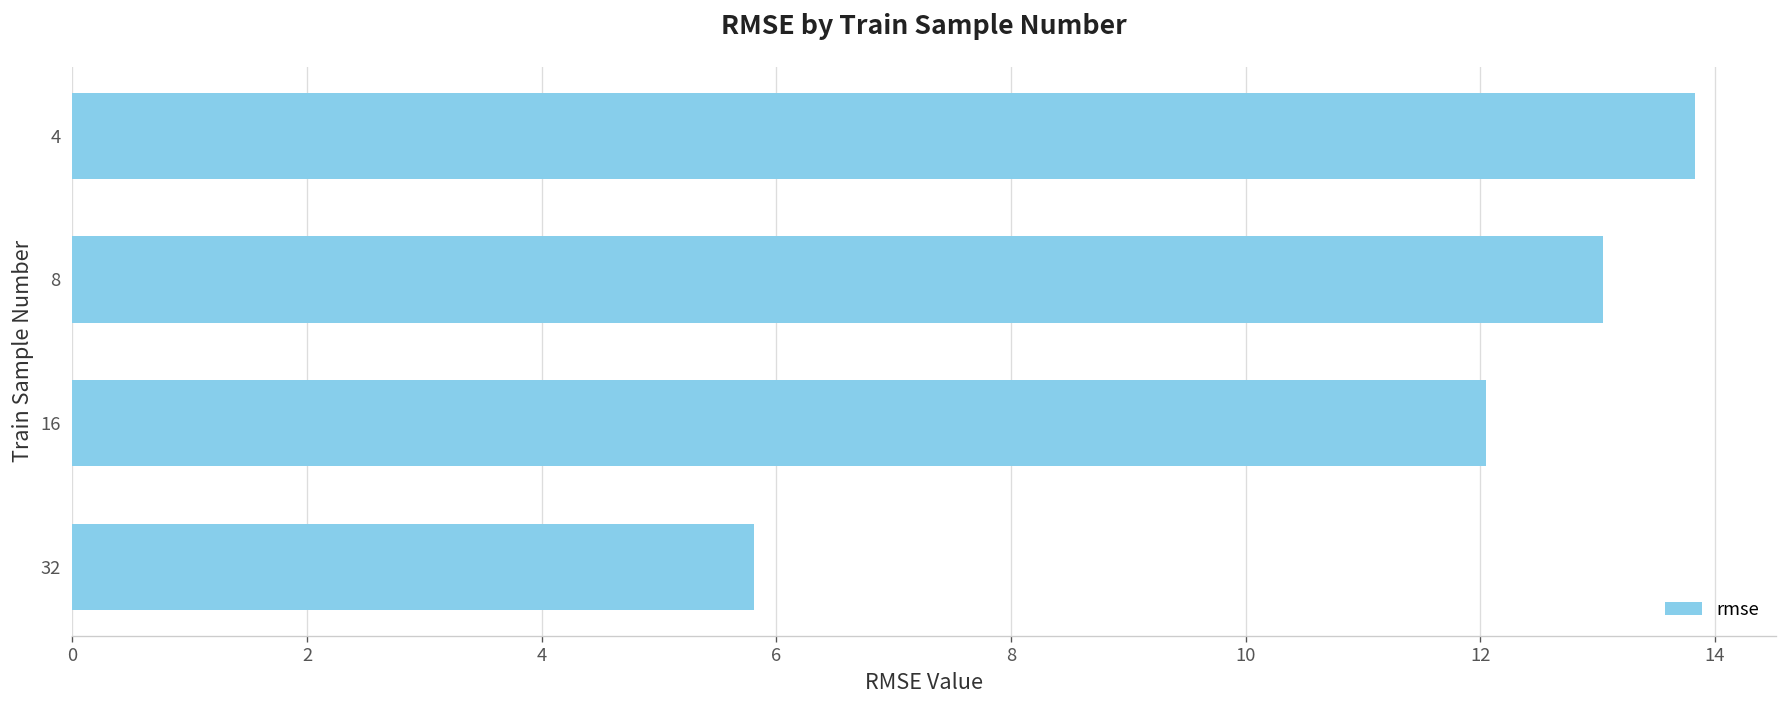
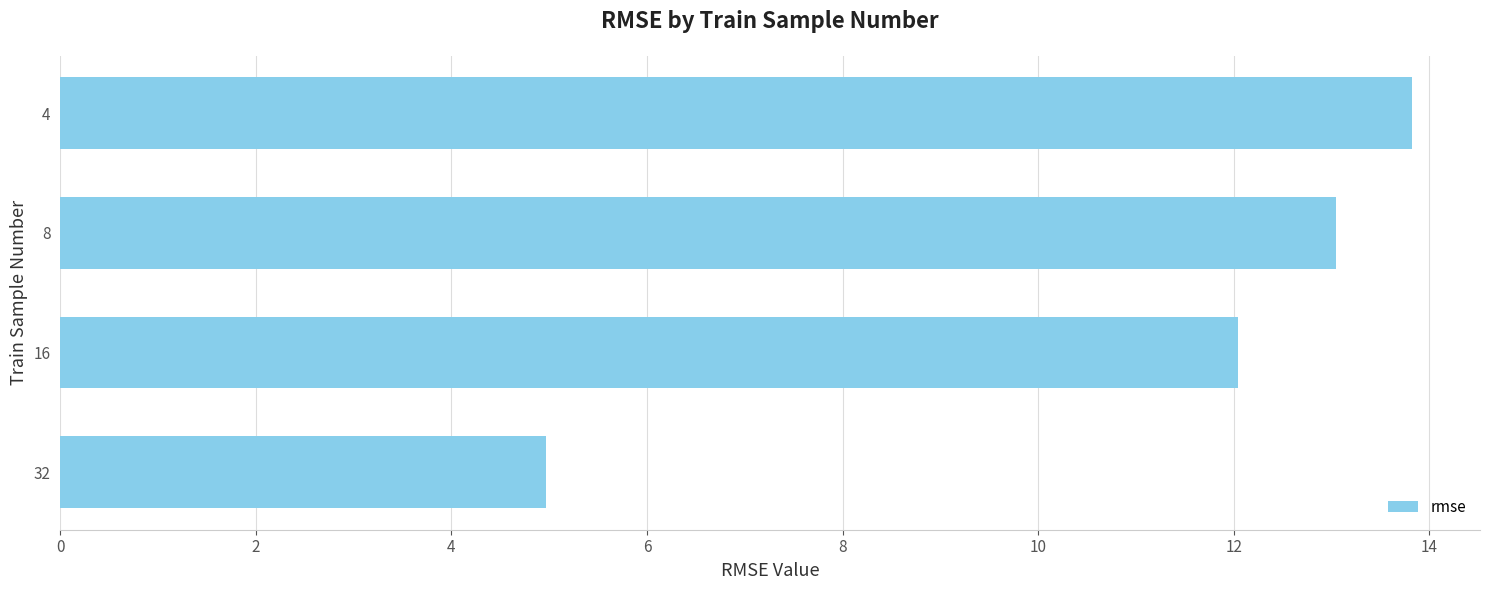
32: 5.8 -> 5.0
